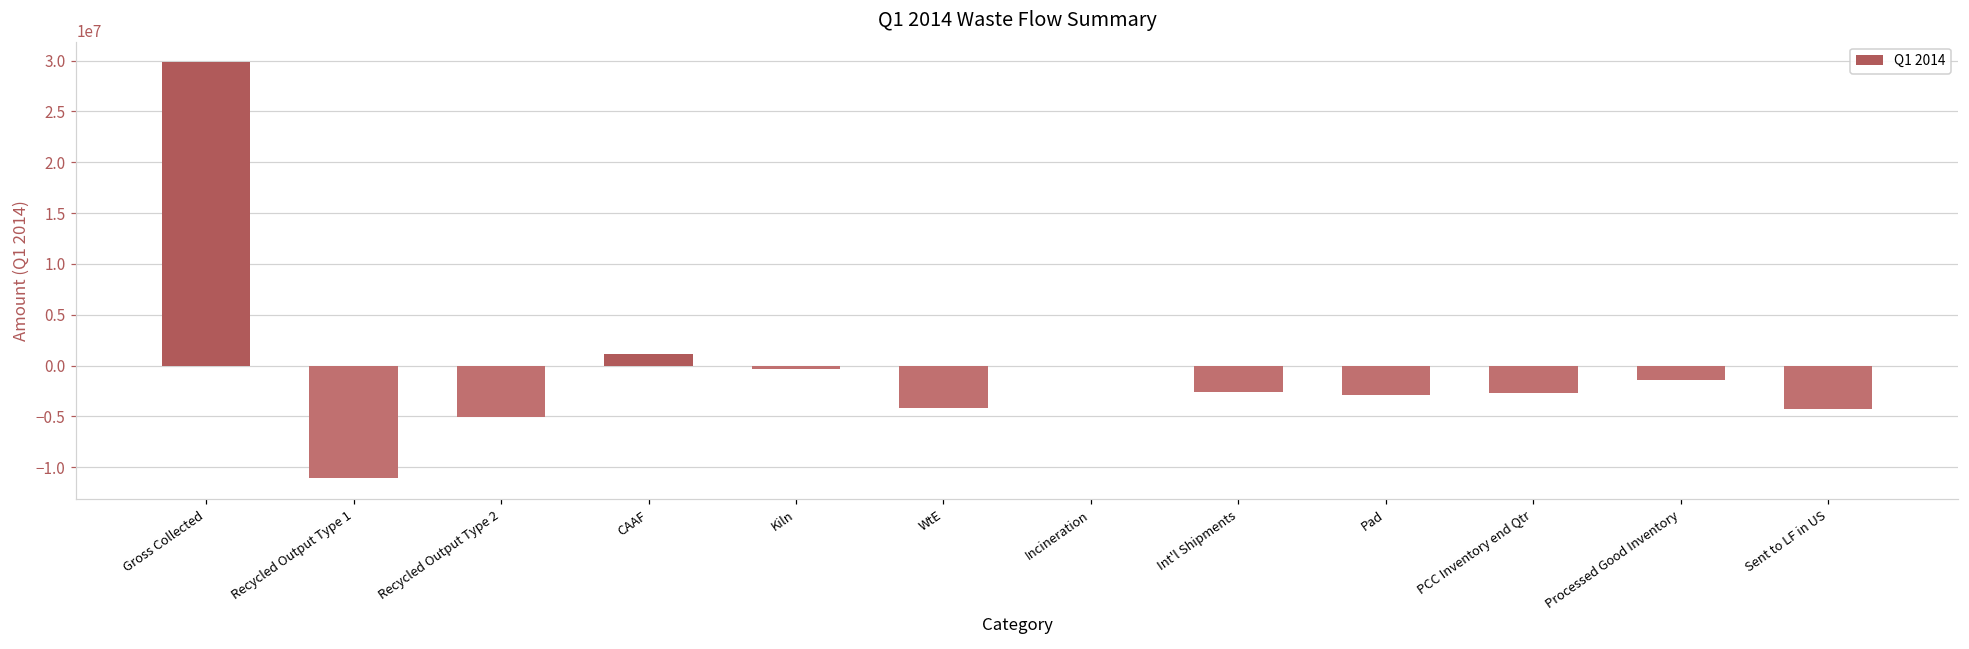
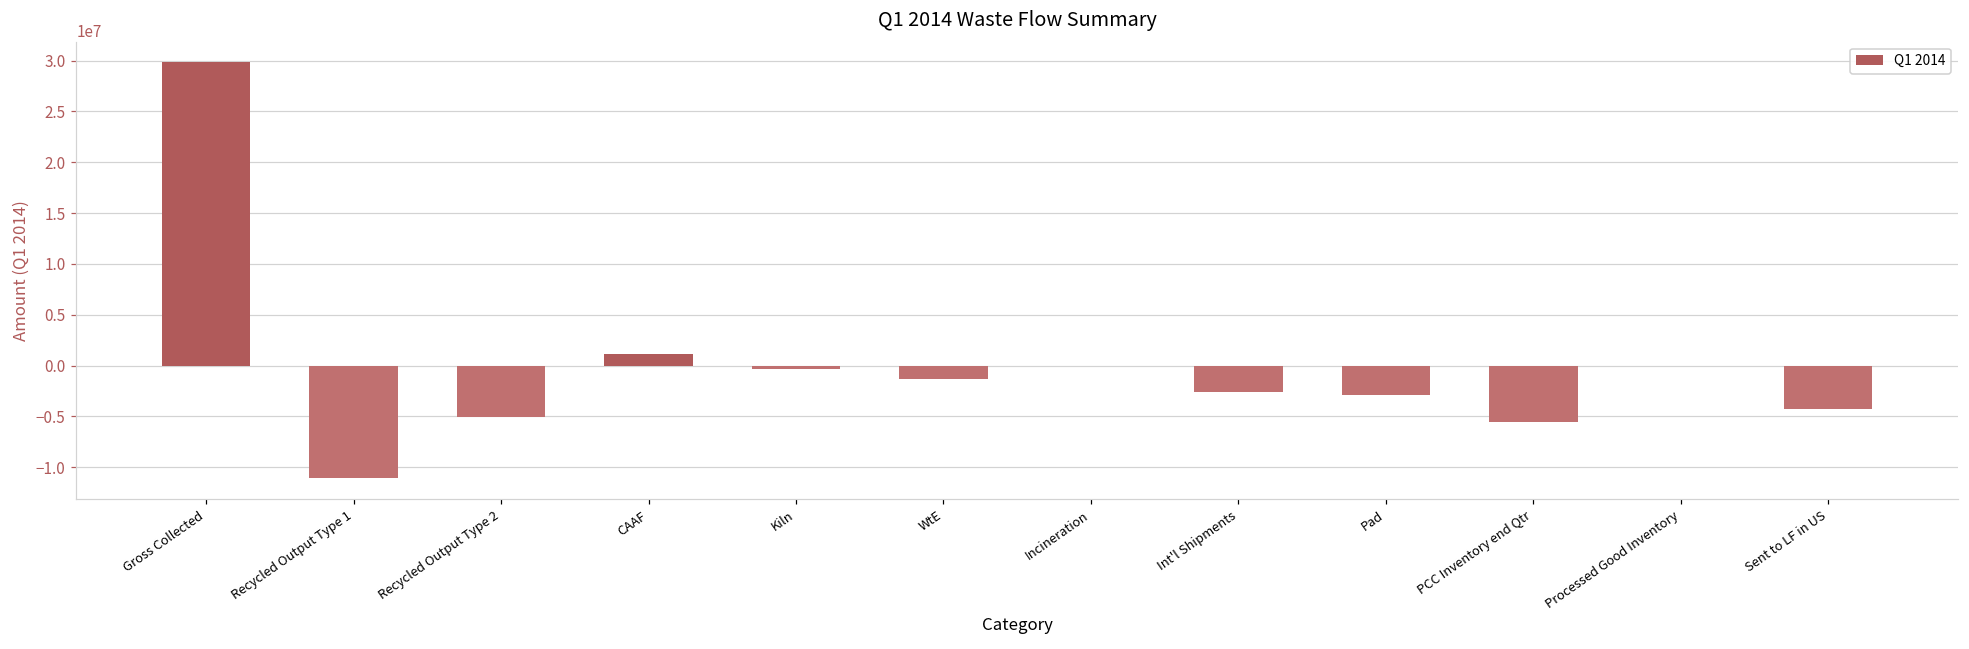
WtE: -4000000 -> -1000000
PCC Inventory end Qtr: -3000000 -> -6000000
Processed Good Inventory: -1000000 -> 0
